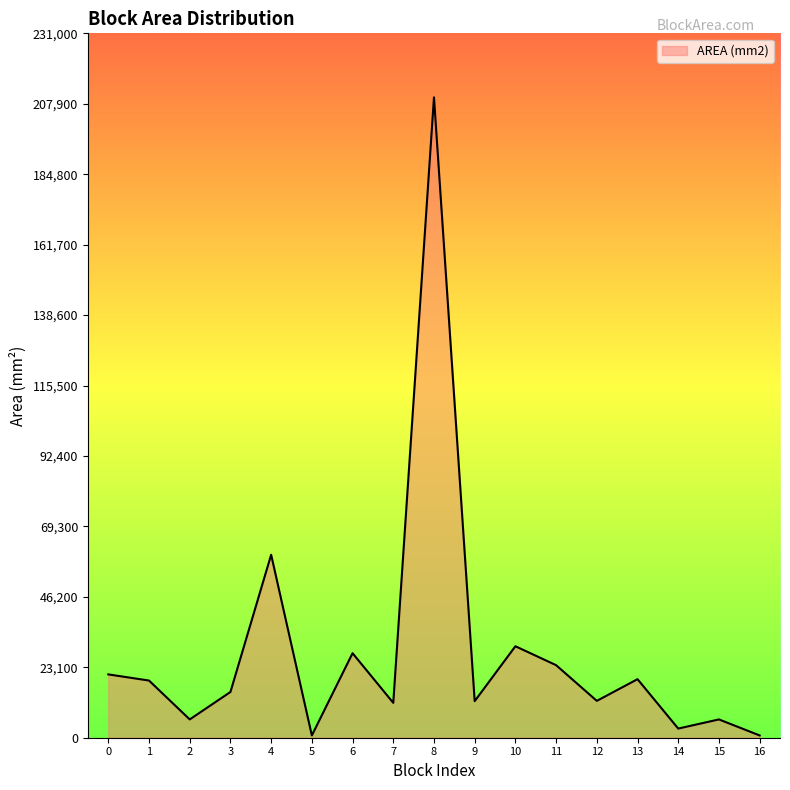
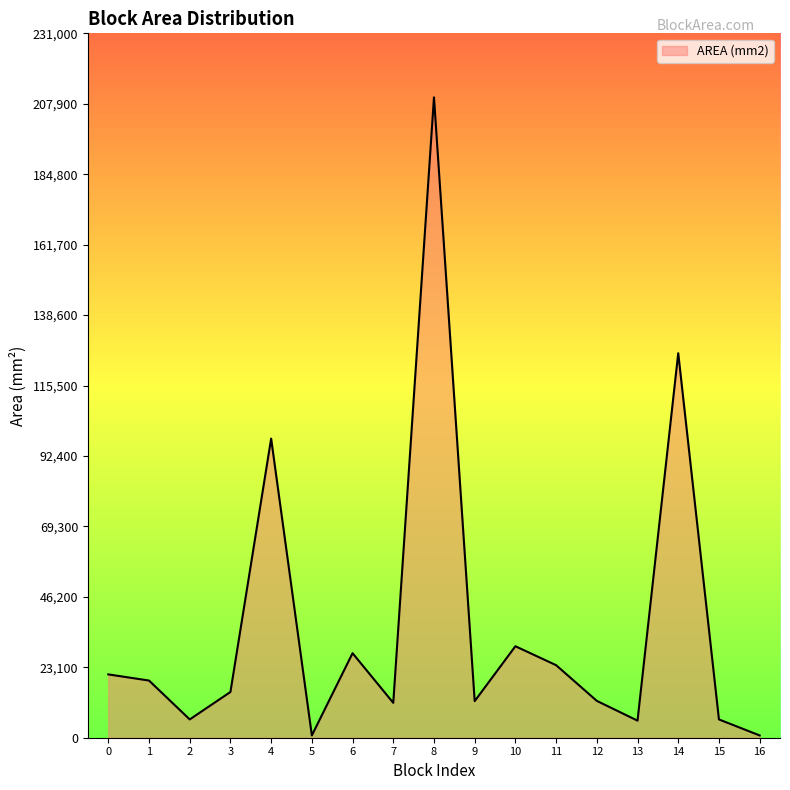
4: 60,000 -> 98,000
13: 19,000 -> 6,000
14: 3,000 -> 126,000
